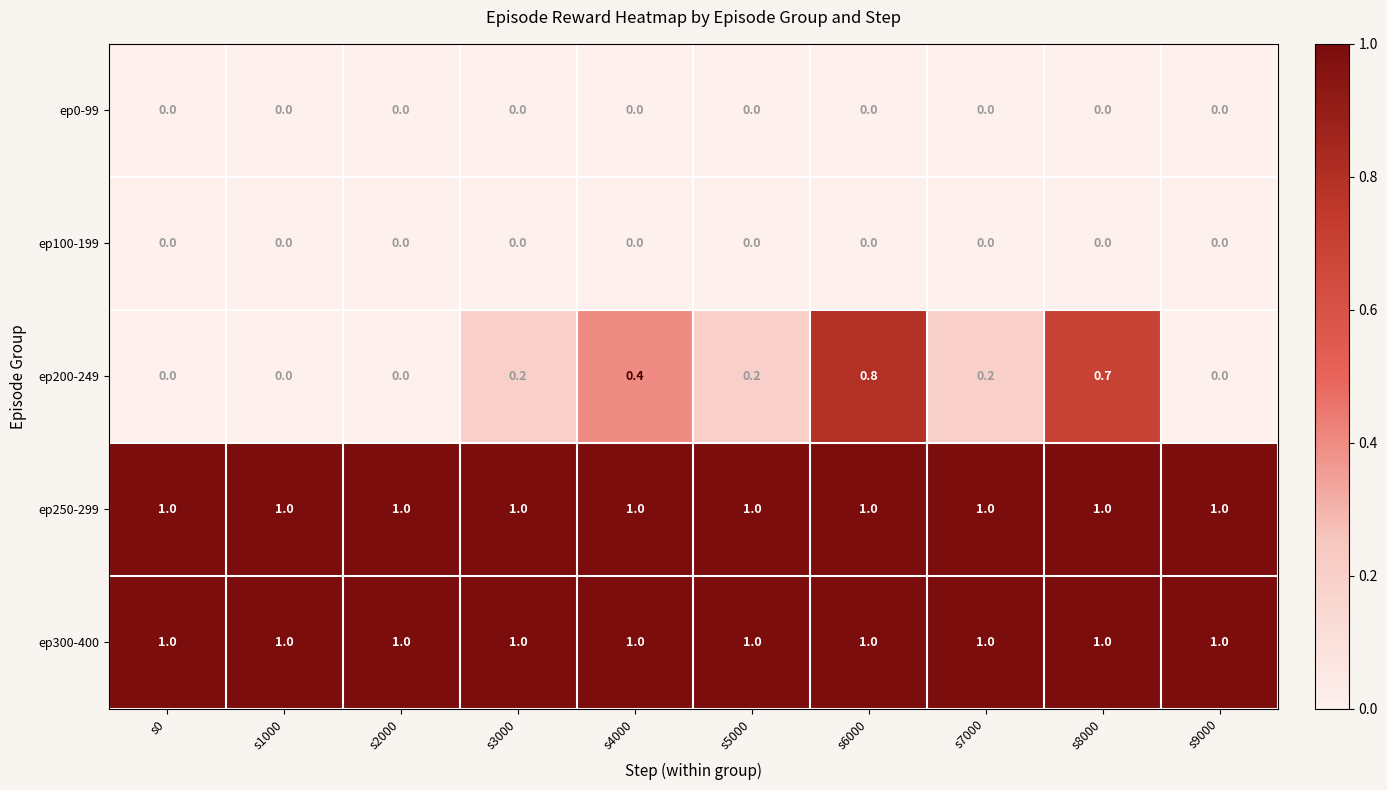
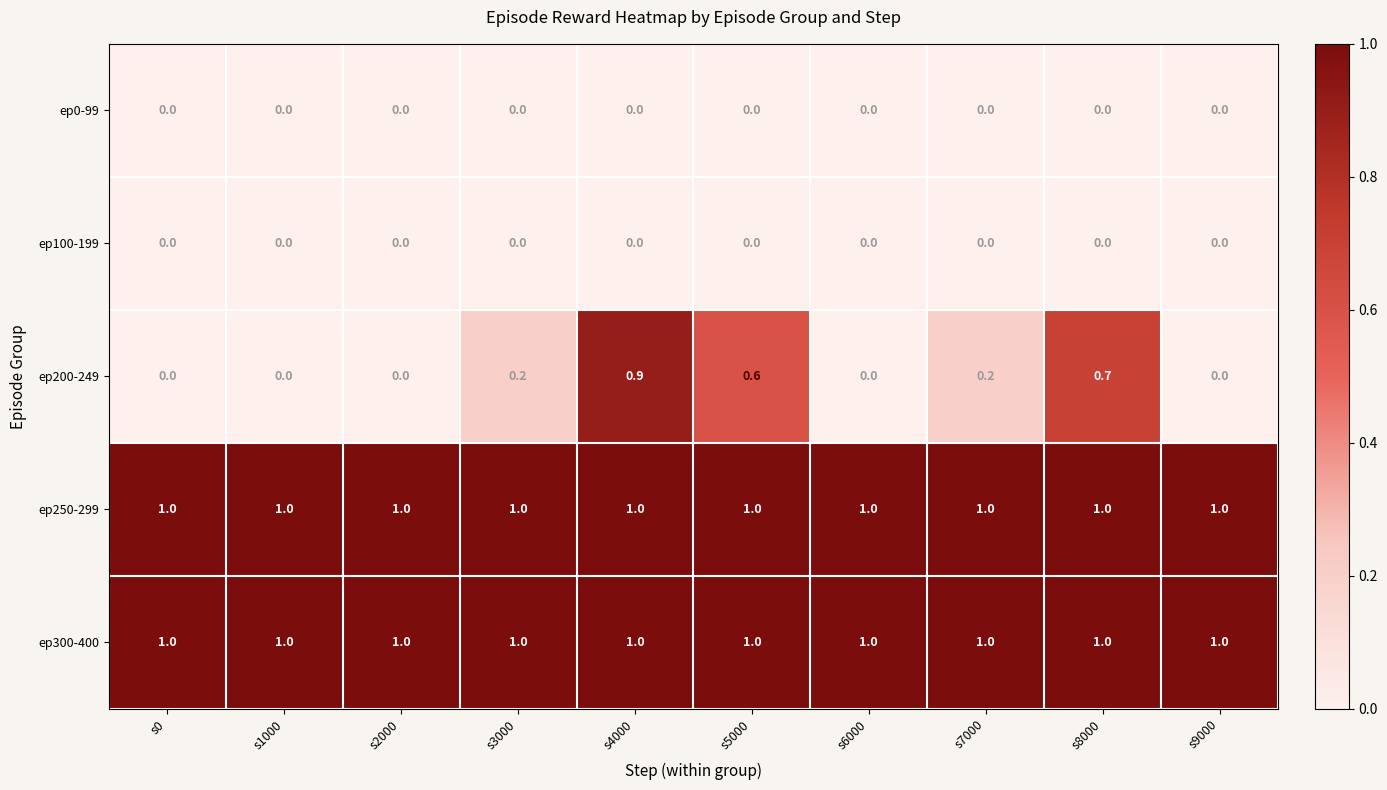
ep200-249, s4000: 0.4 -> 0.9
ep200-249, s5000: 0.2 -> 0.6
ep200-249, s6000: 0.8 -> 0.0
